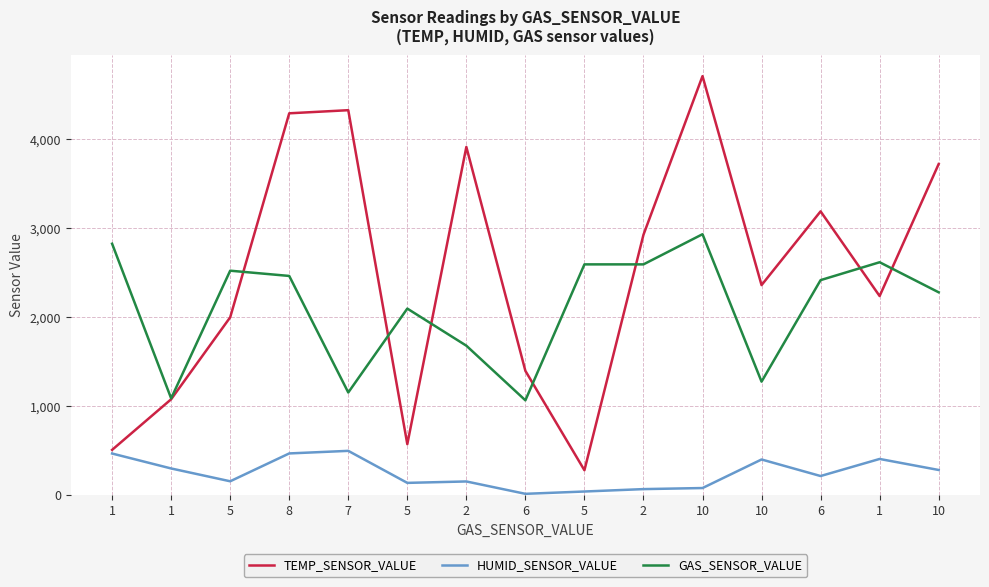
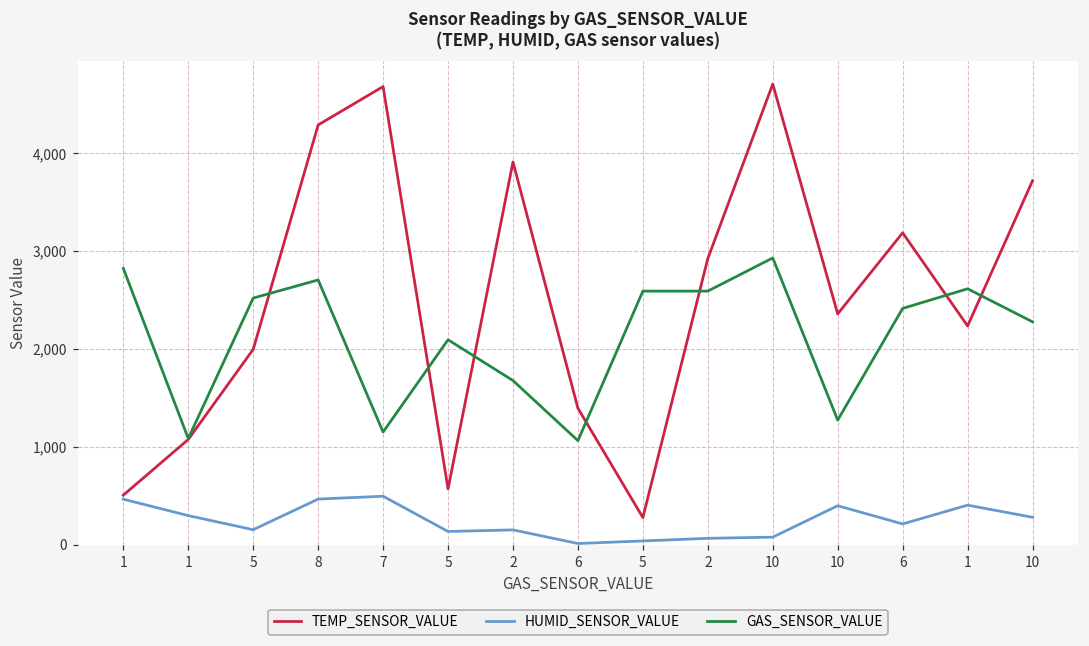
GAS_SENSOR_VALUE, 8: 2,500 -> 2,700
TEMP_SENSOR_VALUE, 7: 4,300 -> 4,700
